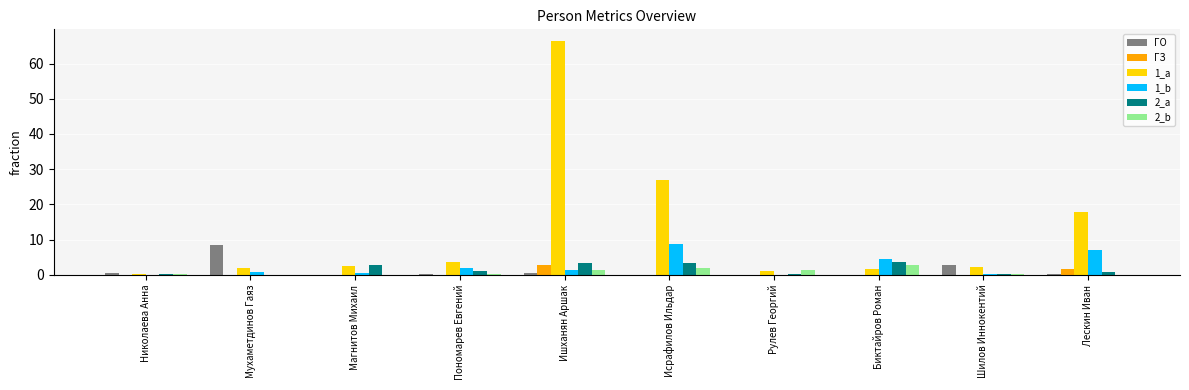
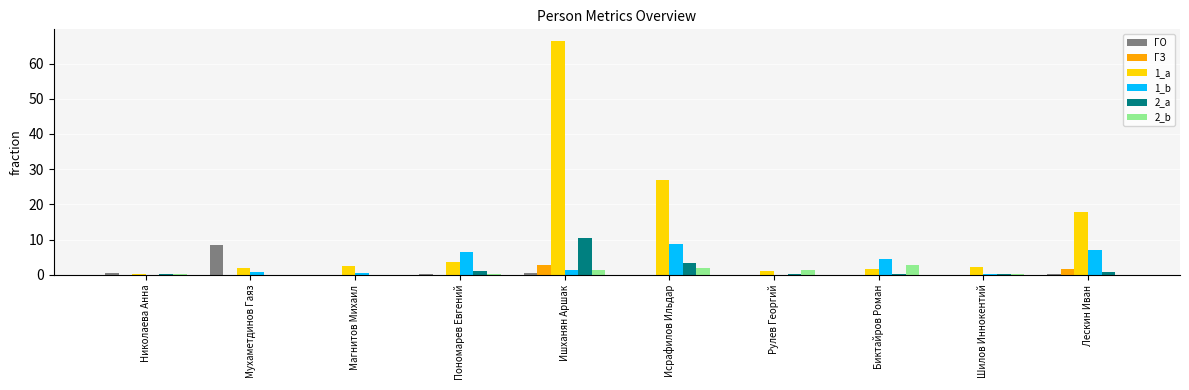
2_a, Магнитов Михаил: 3 -> 0
1_b, Пономарев Евгений: 2 -> 6
2_a, Ишханян Аршак: 3 -> 10
2_a, Биктайров Роман: 4 -> 0
ГО, Шилов Иннокентий: 3 -> 0
